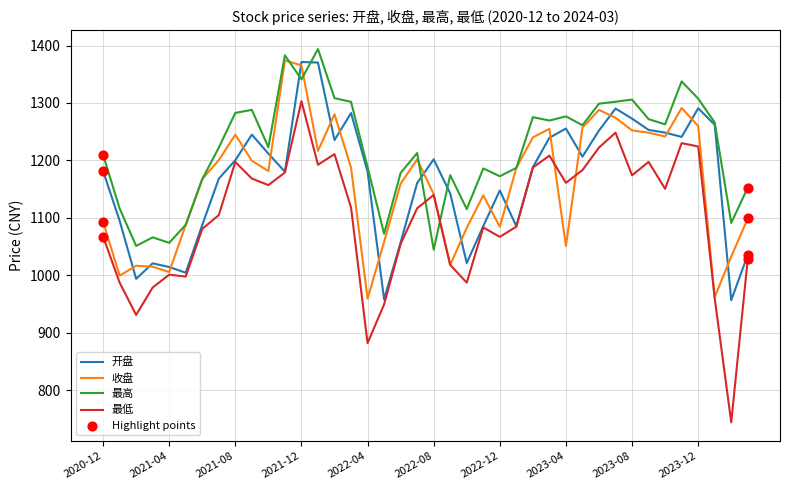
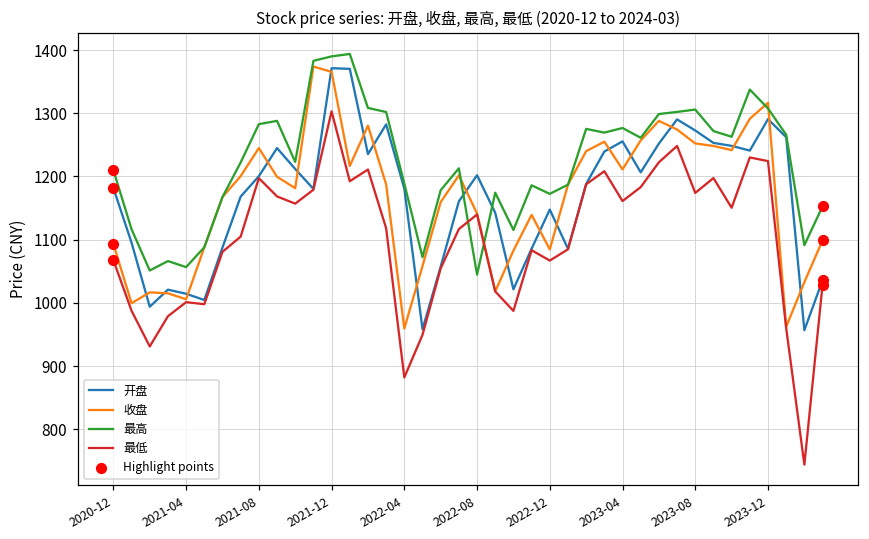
最高, 2021-12: 1340 -> 1390
收盘, 2023-04: 1050 -> 1210
收盘, 2023-12: 1260 -> 1320
